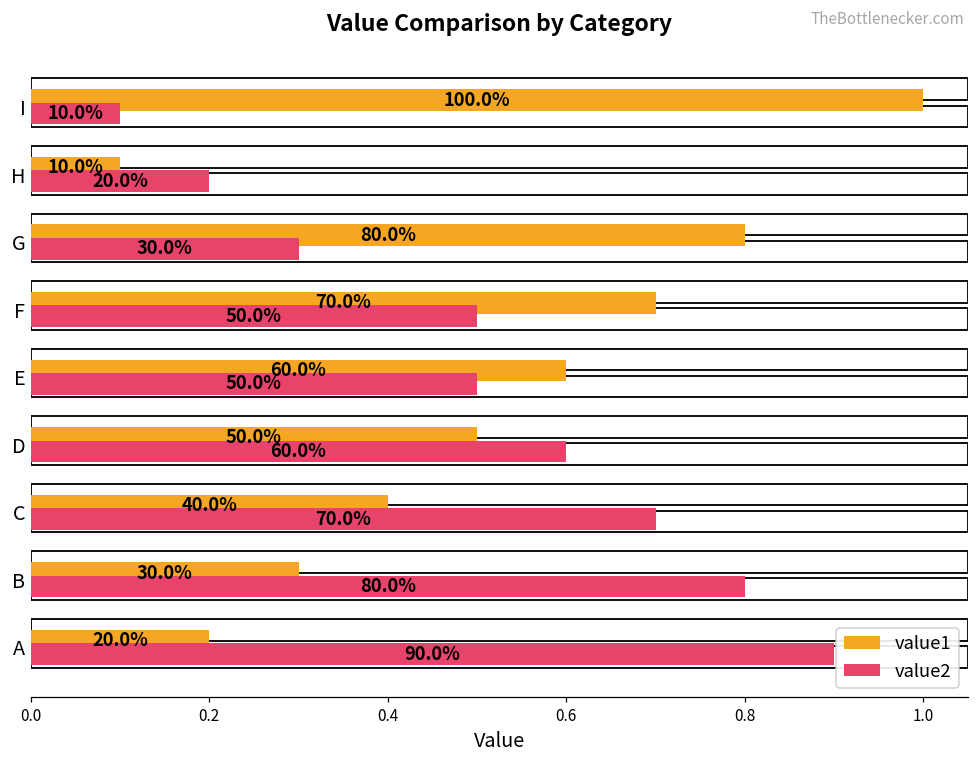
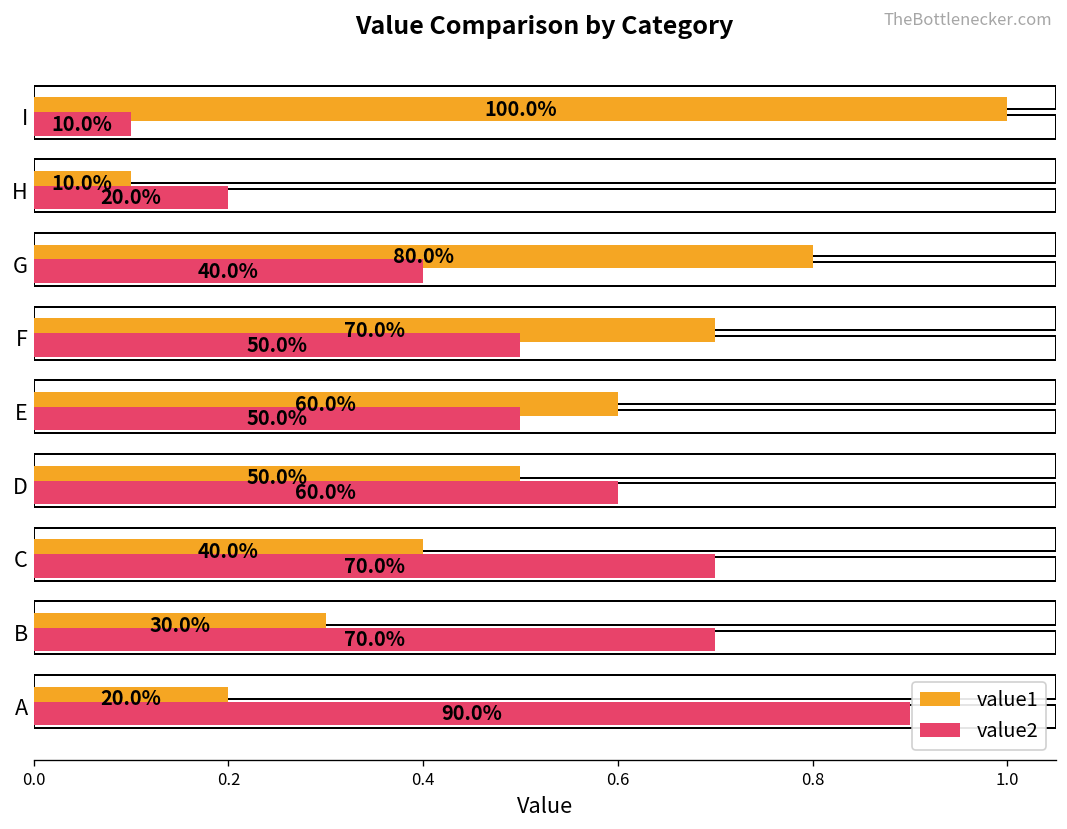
value2, G: 30.0% -> 40.0%
value2, B: 80.0% -> 70.0%
